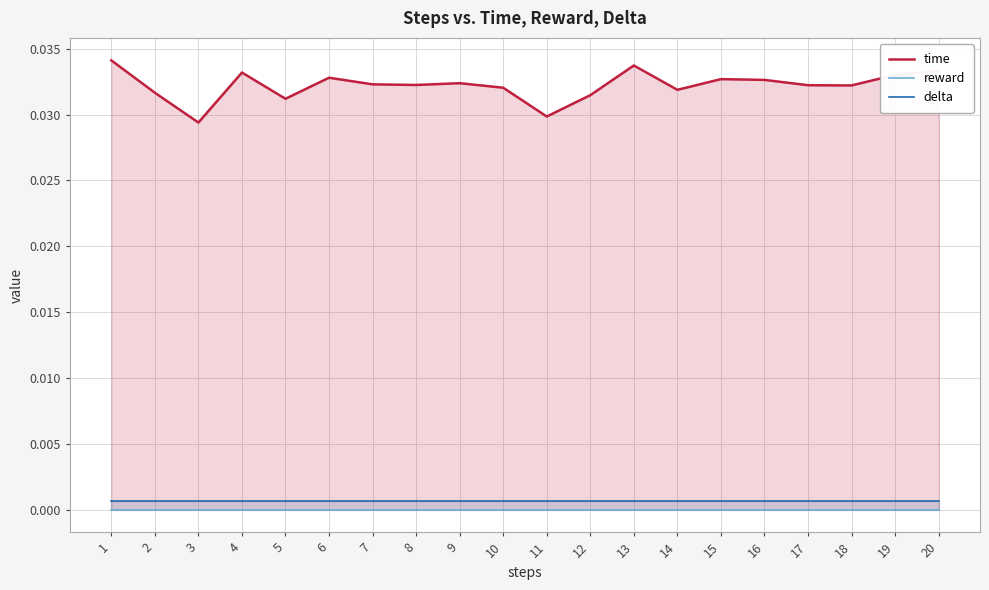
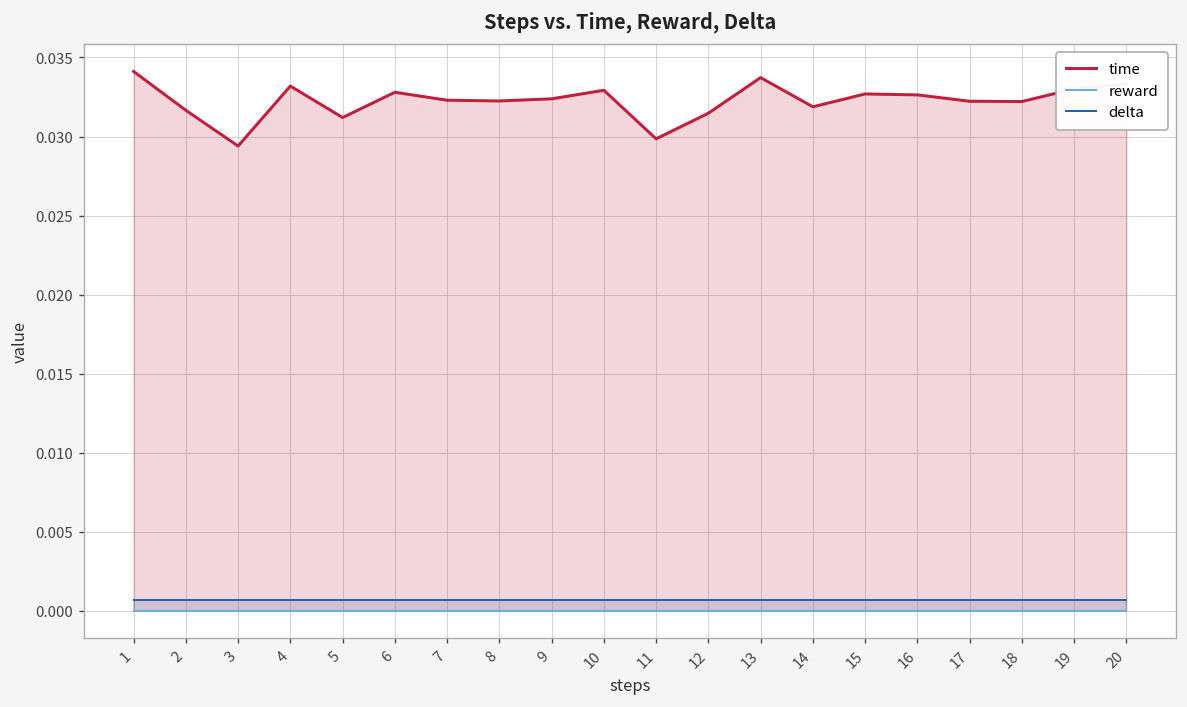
time, 10: 0.0320 -> 0.0329
